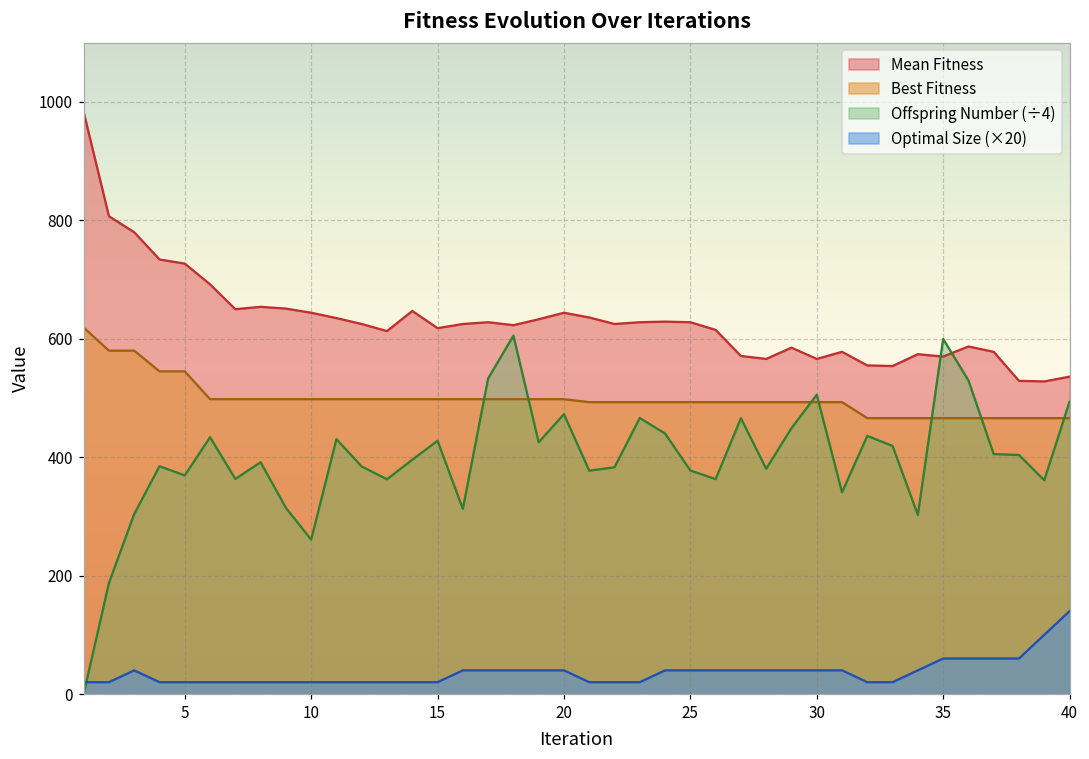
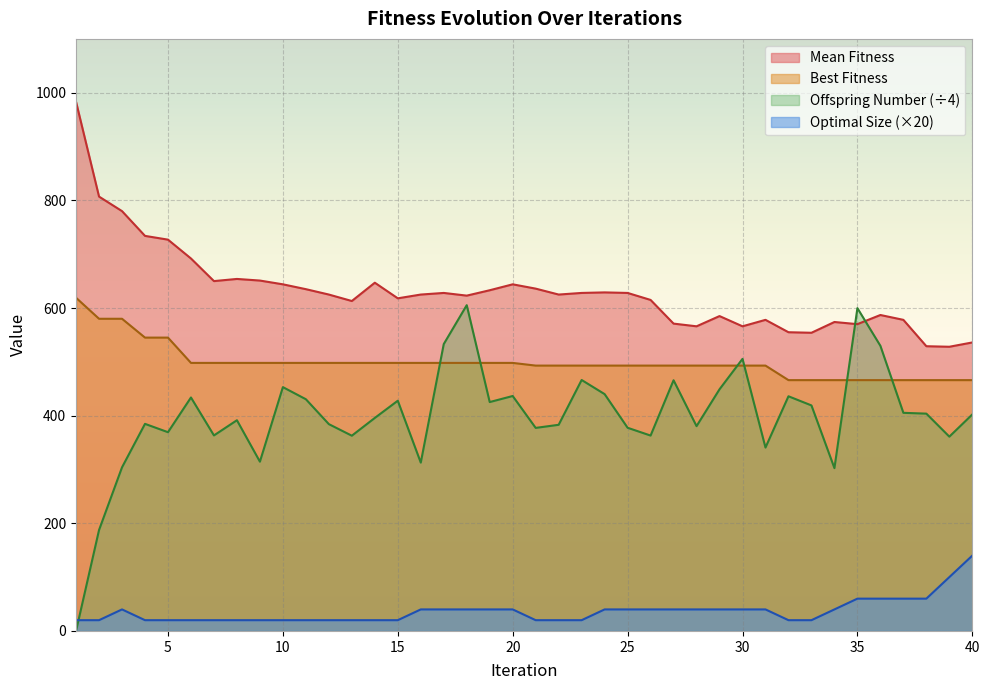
Offspring Number (÷4), 10: 260 -> 450
Offspring Number (÷4), 20: 470 -> 440
Offspring Number (÷4), 40: 490 -> 400
